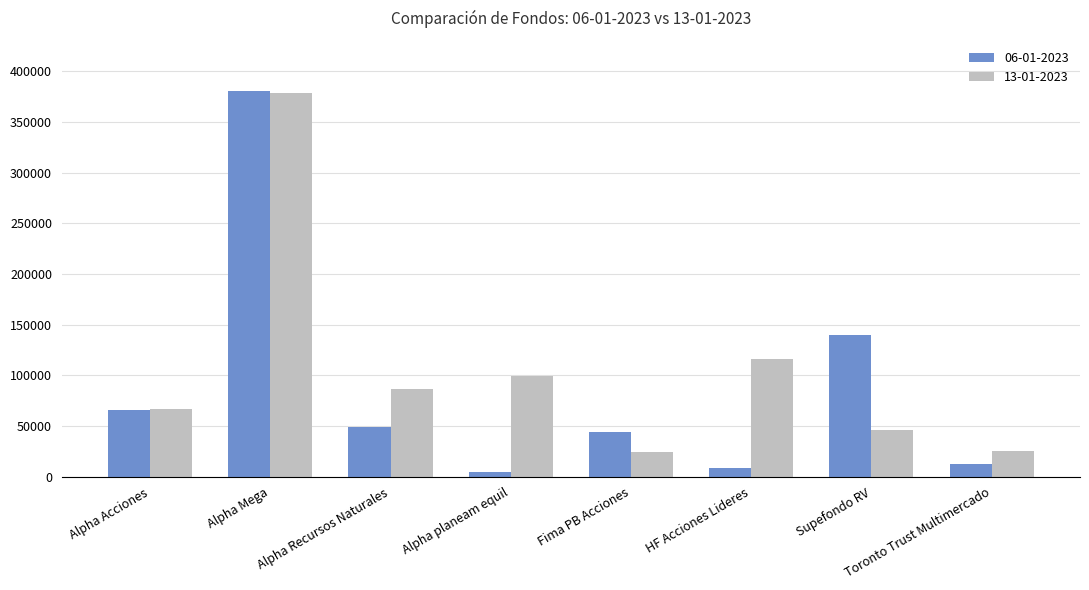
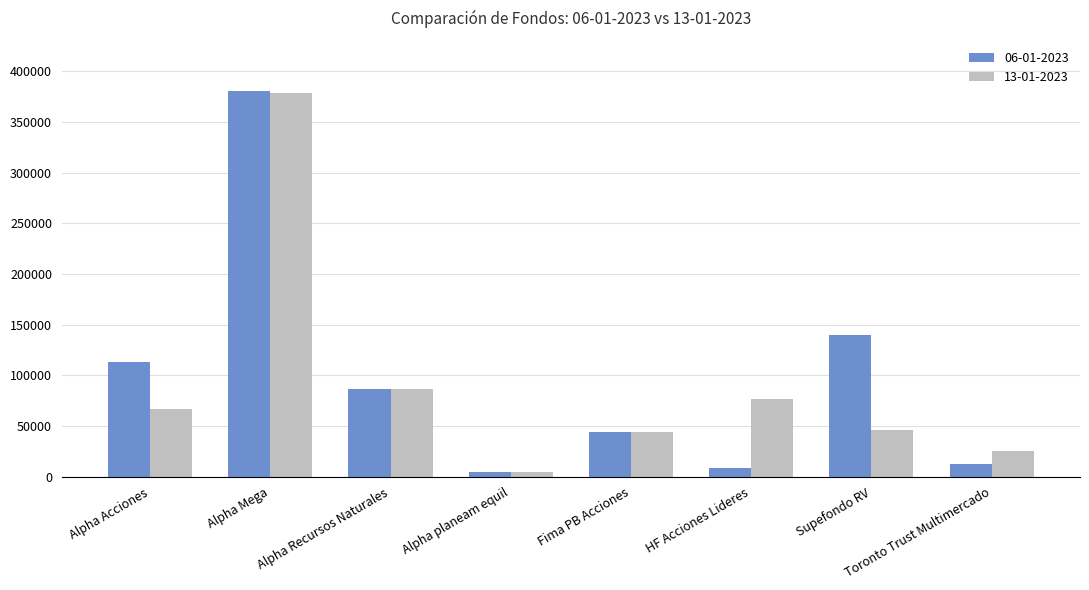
06-01-2023, Alpha Acciones: 66000 -> 114000
06-01-2023, Alpha Recursos Naturales: 49000 -> 86000
13-01-2023, Alpha planeam equil: 99000 -> 5000
13-01-2023, Fima PB Acciones: 24000 -> 44000
13-01-2023, HF Acciones Lideres: 117000 -> 76000
